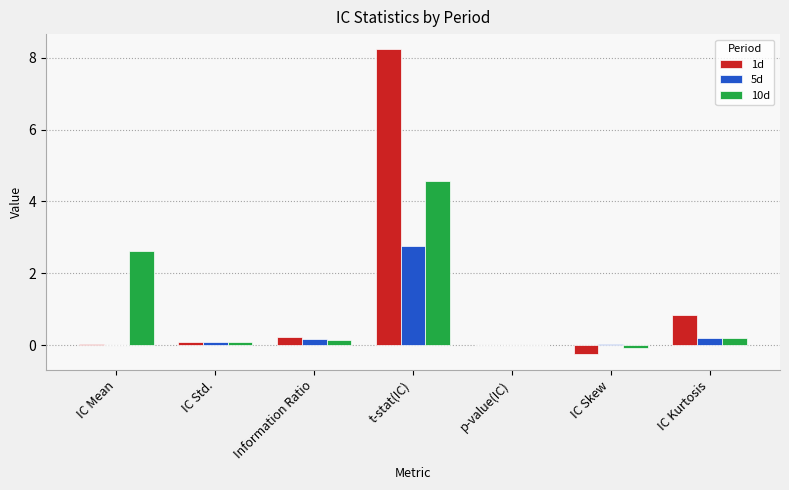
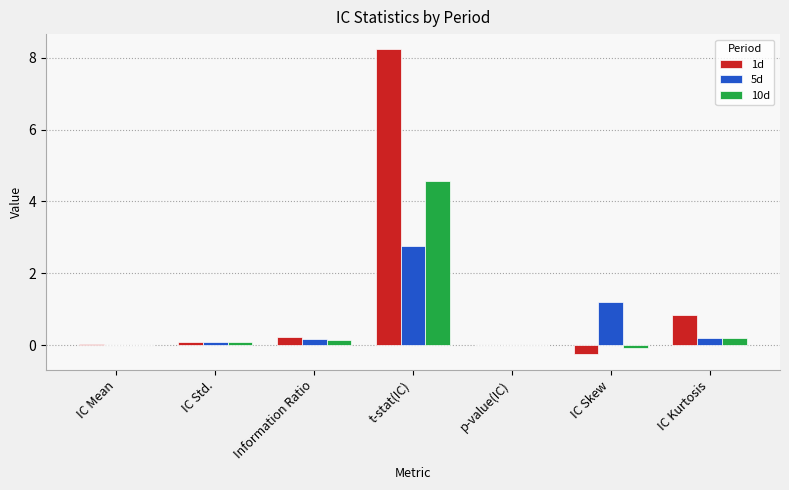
10d, IC Mean: 2.6 -> 0.0
5d, IC Skew: 0.0 -> 1.2
